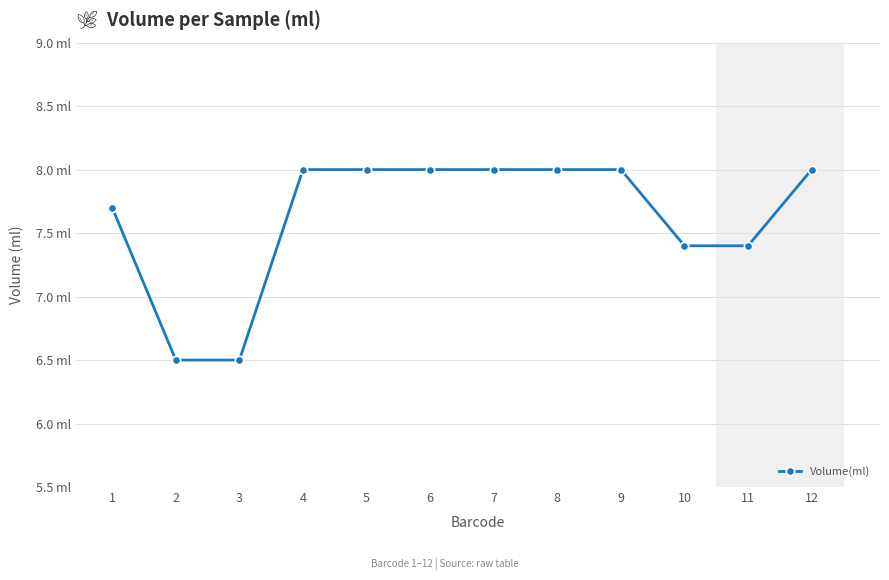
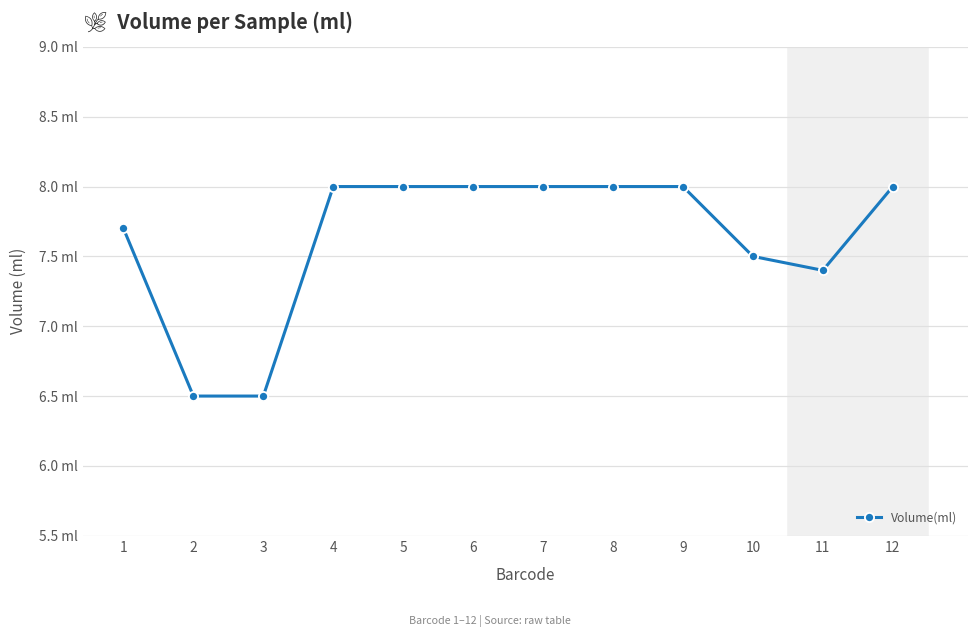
10: 7.4 ml -> 7.5 ml
